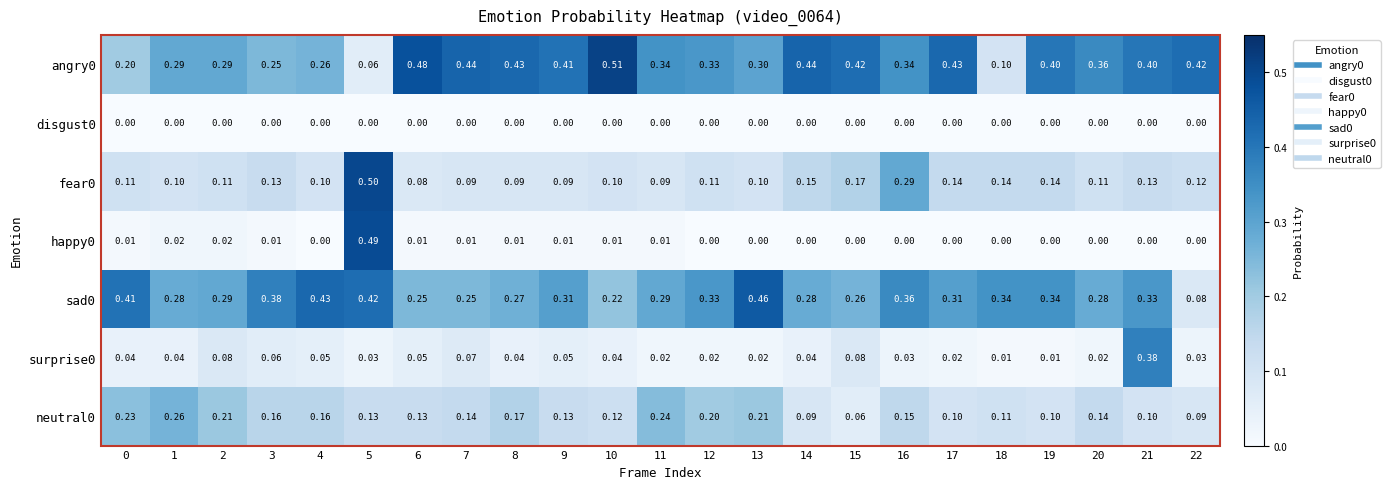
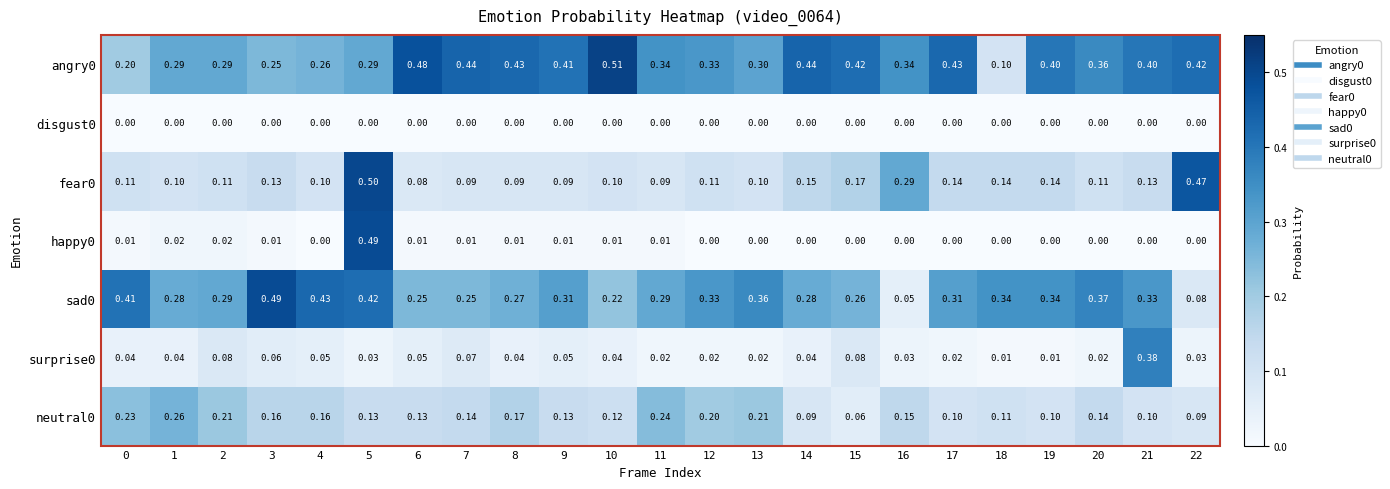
angry0, 5: 0.06 -> 0.29
fear0, 22: 0.12 -> 0.47
sad0, 3: 0.38 -> 0.49
sad0, 13: 0.46 -> 0.36
sad0, 16: 0.36 -> 0.05
sad0, 20: 0.28 -> 0.37
